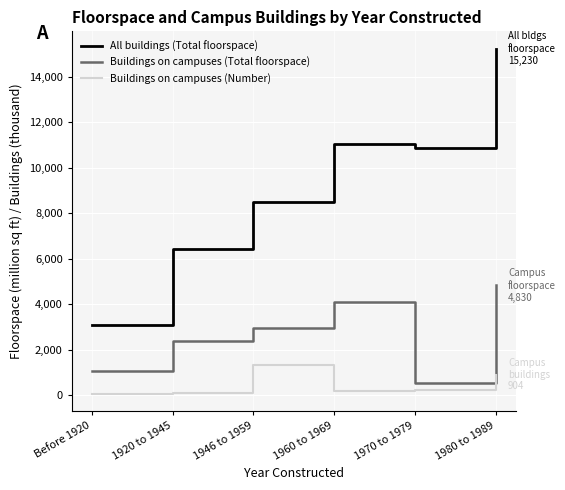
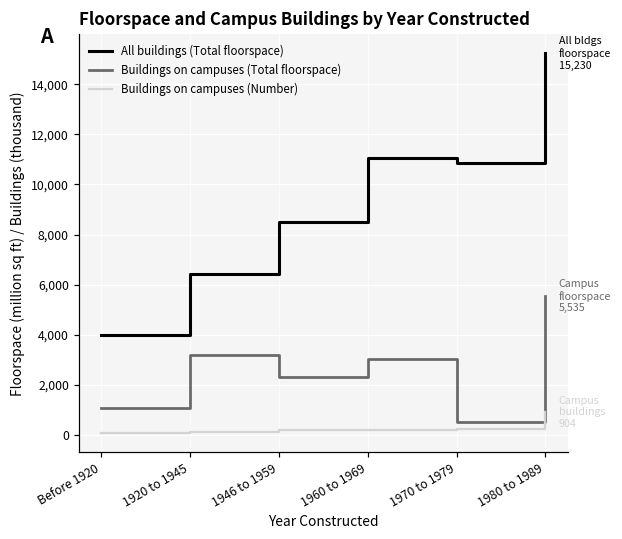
All buildings (Total floorspace), Before 1920: 3,100 -> 4,000
Buildings on campuses (Total floorspace), 1920 to 1945: 2,400 -> 3,200
Buildings on campuses (Total floorspace), 1946 to 1959: 3,000 -> 2,300
Buildings on campuses (Number), 1946 to 1959: 1,300 -> 200
Buildings on campuses (Total floorspace), 1960 to 1969: 4,100 -> 3,000
Buildings on campuses (Total floorspace), 1980 to 1989: 4,830 -> 5,535
